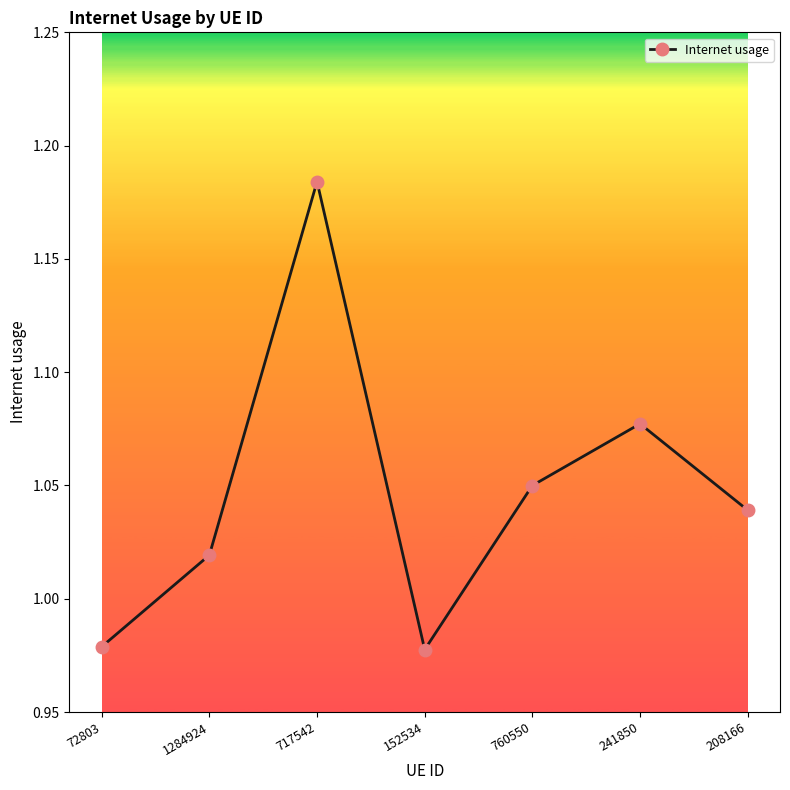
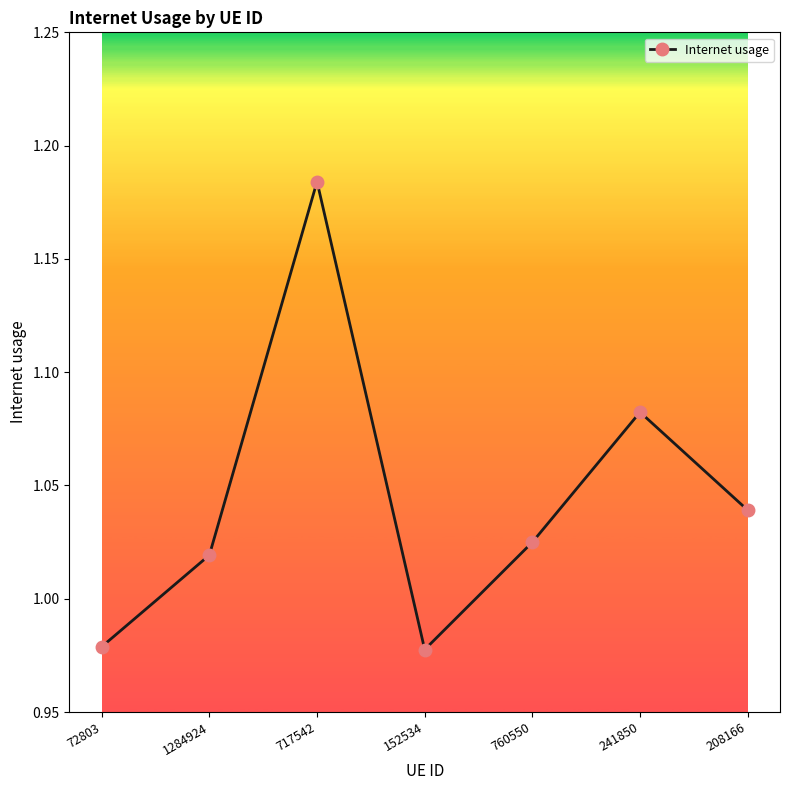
760550: 1.050 -> 1.025
241850: 1.077 -> 1.082
